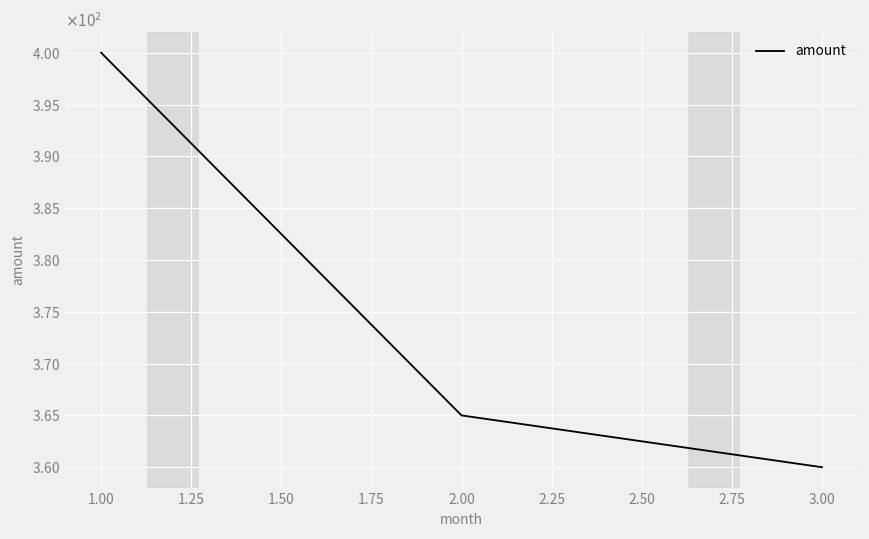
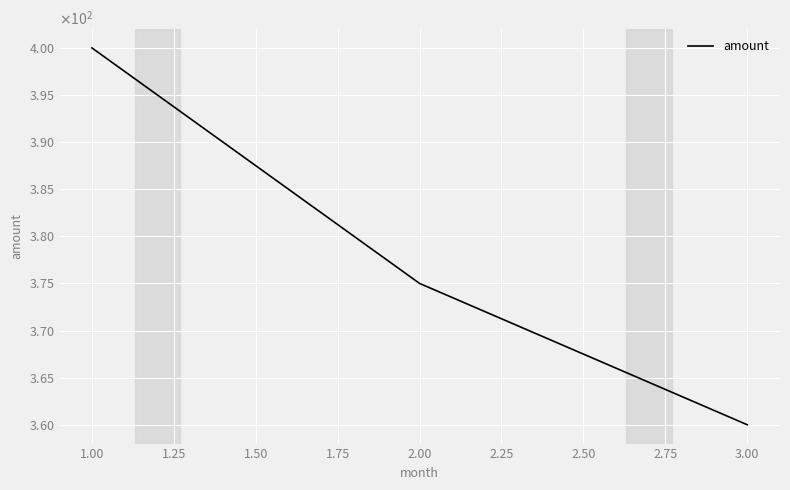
2.00: 365 -> 375
